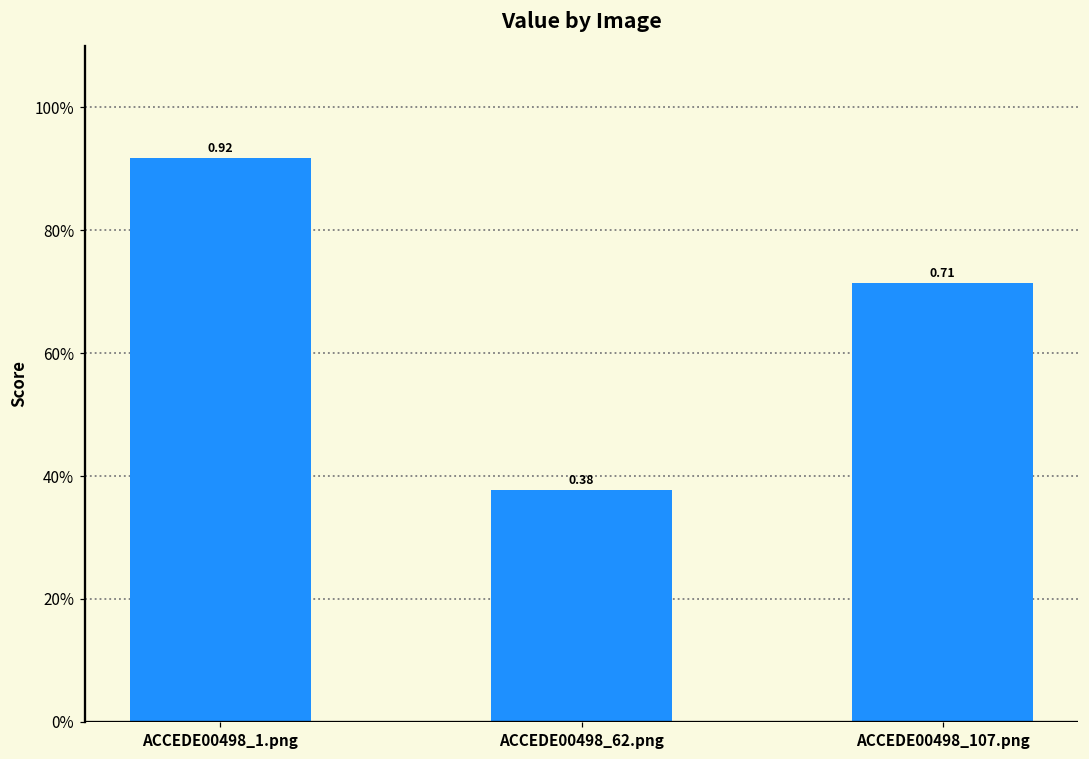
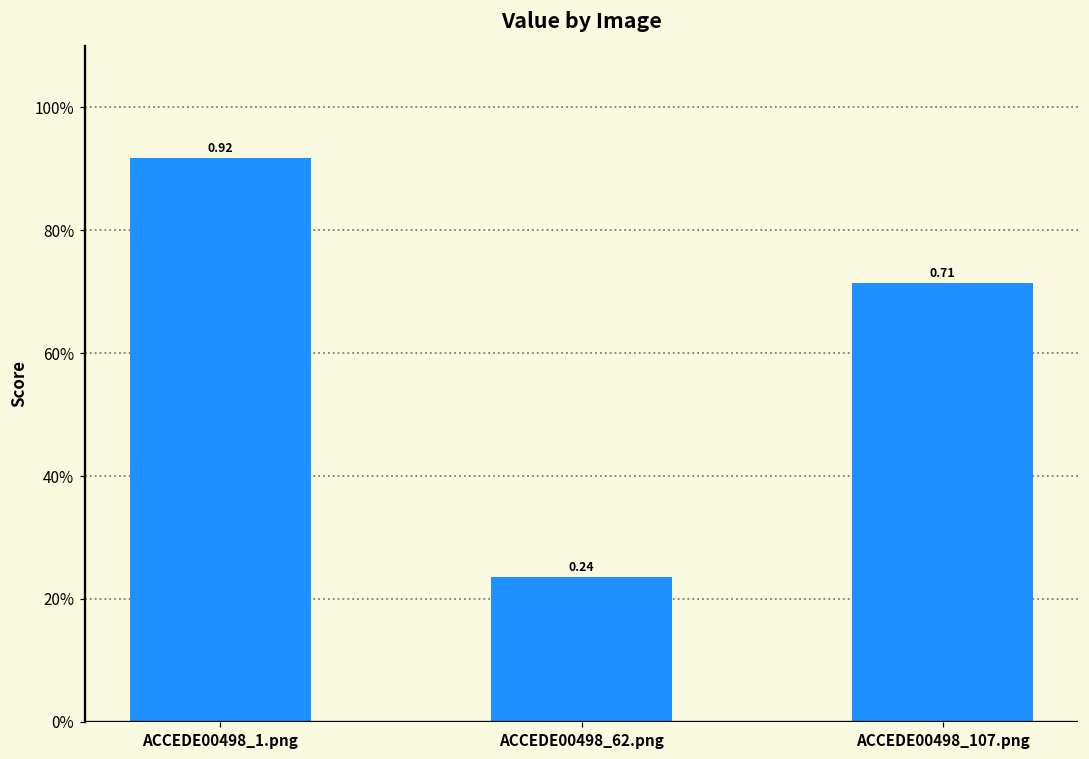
ACCEDE00498_62.png: 0.38 -> 0.24
